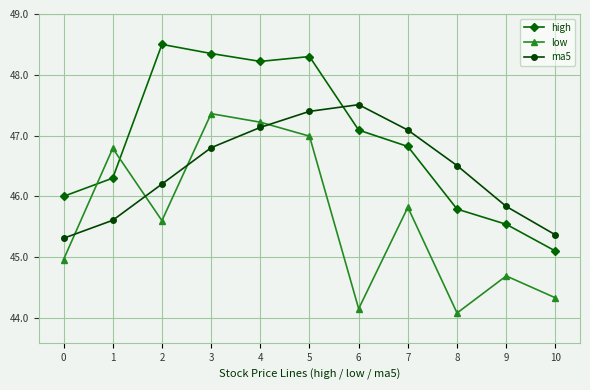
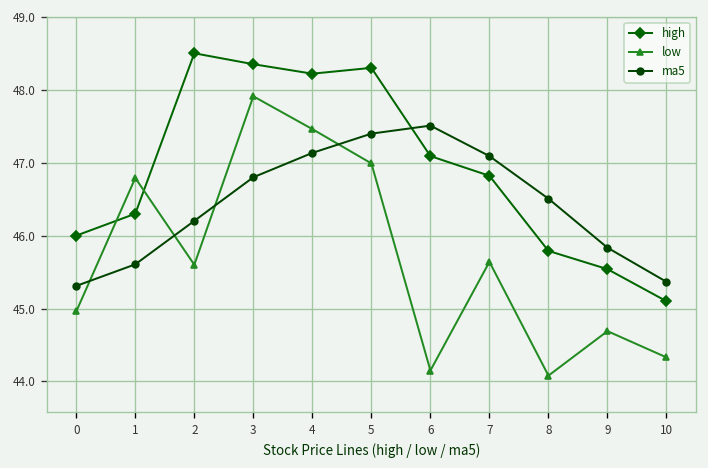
low, 3: 47.4 -> 47.9
low, 4: 47.2 -> 47.5
low, 7: 45.8 -> 45.6
